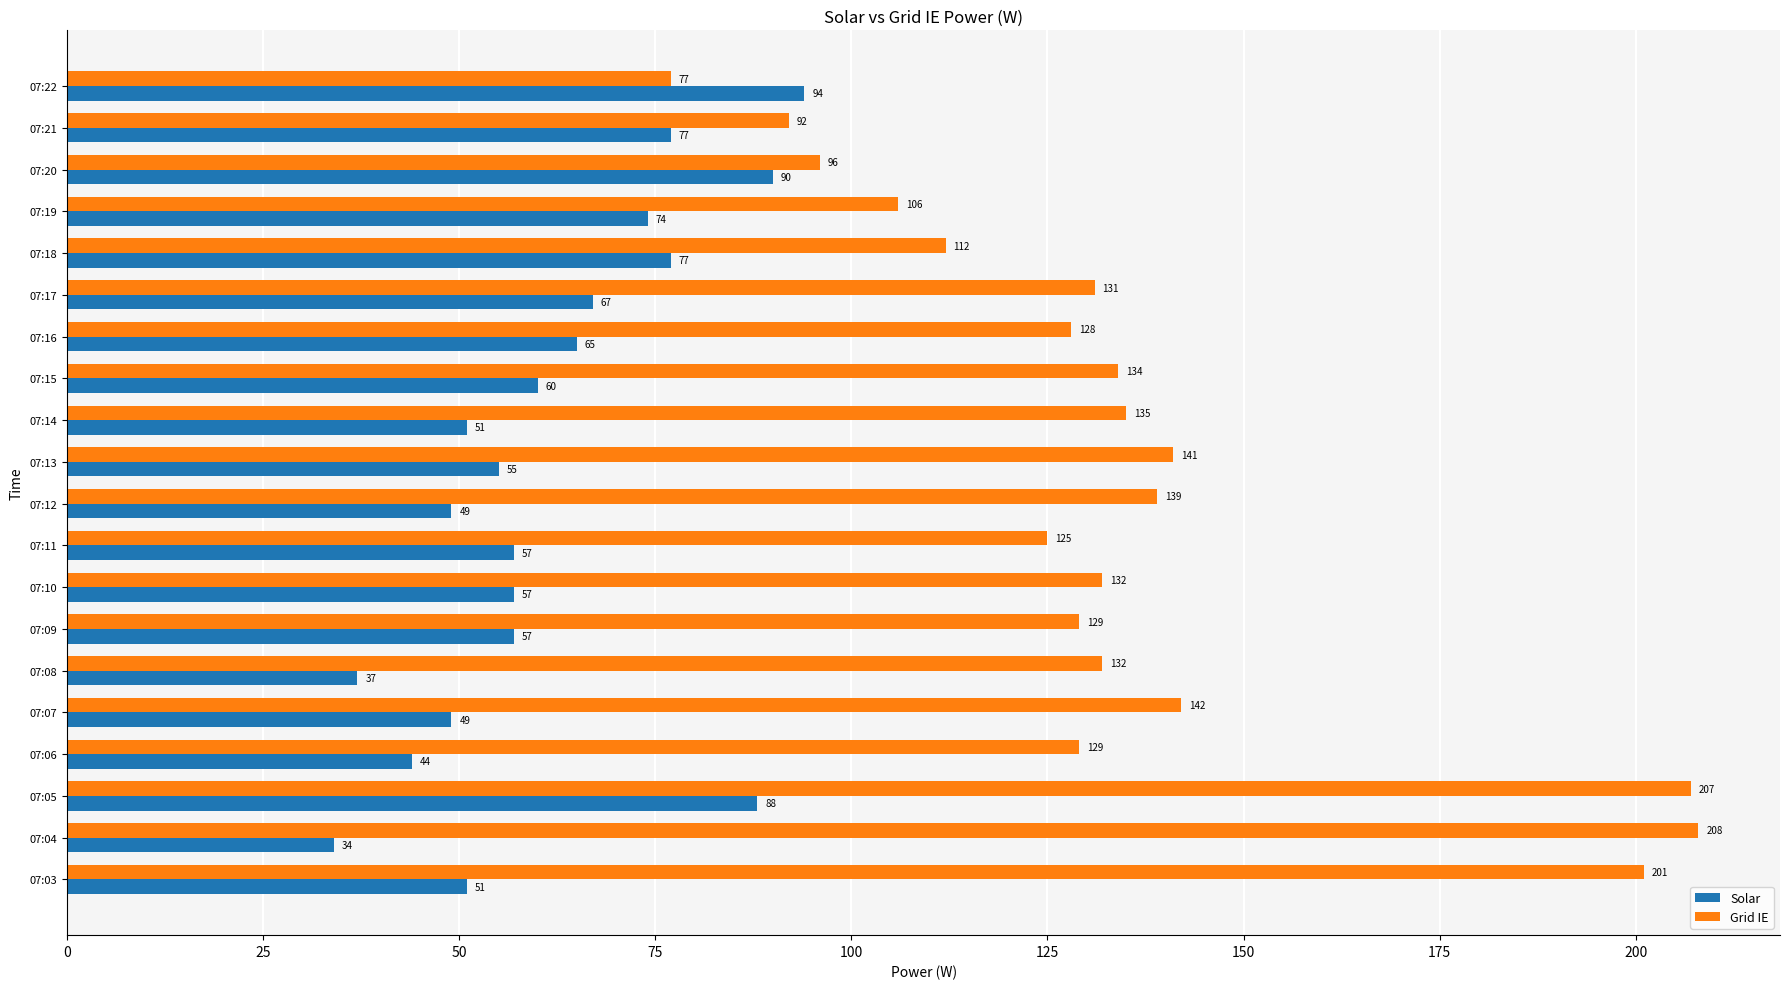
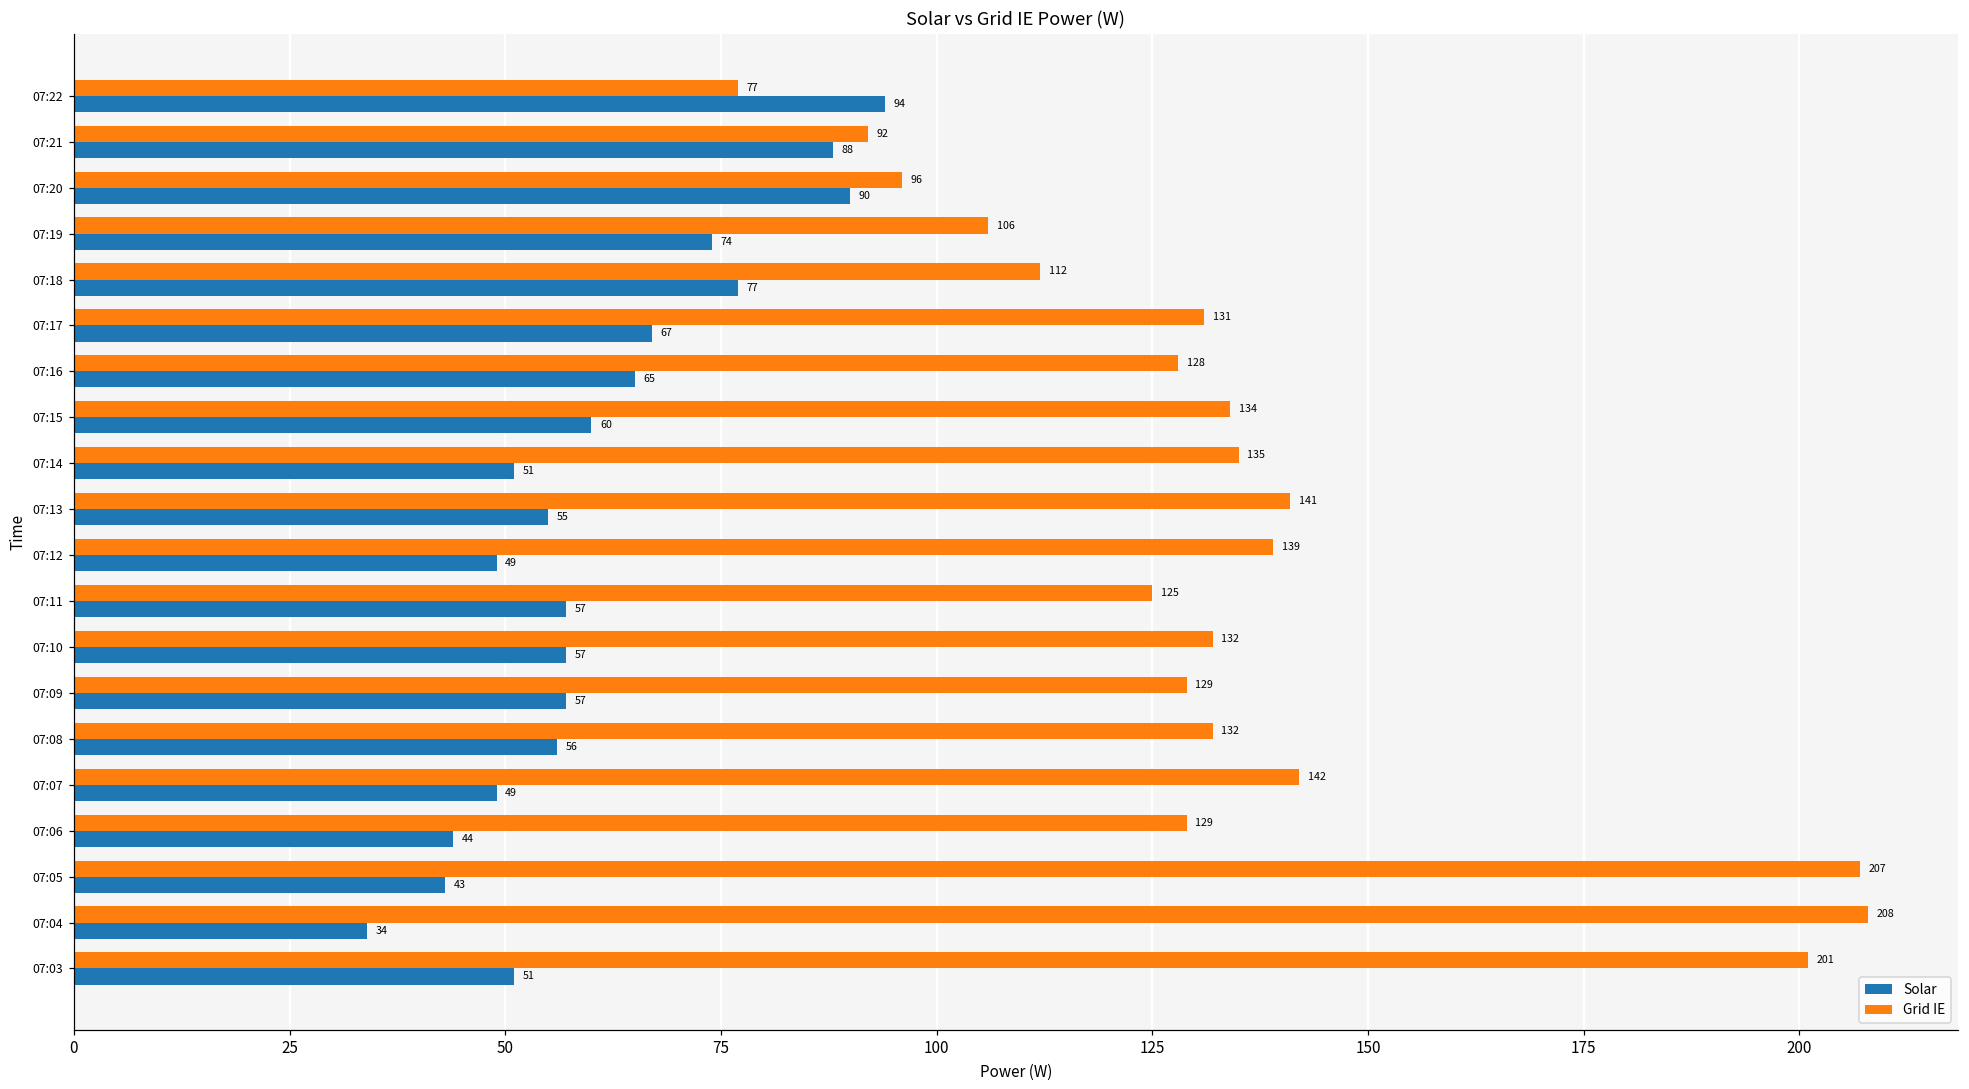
Solar, 07:21: 77 -> 88
Solar, 07:08: 37 -> 56
Solar, 07:05: 88 -> 43
